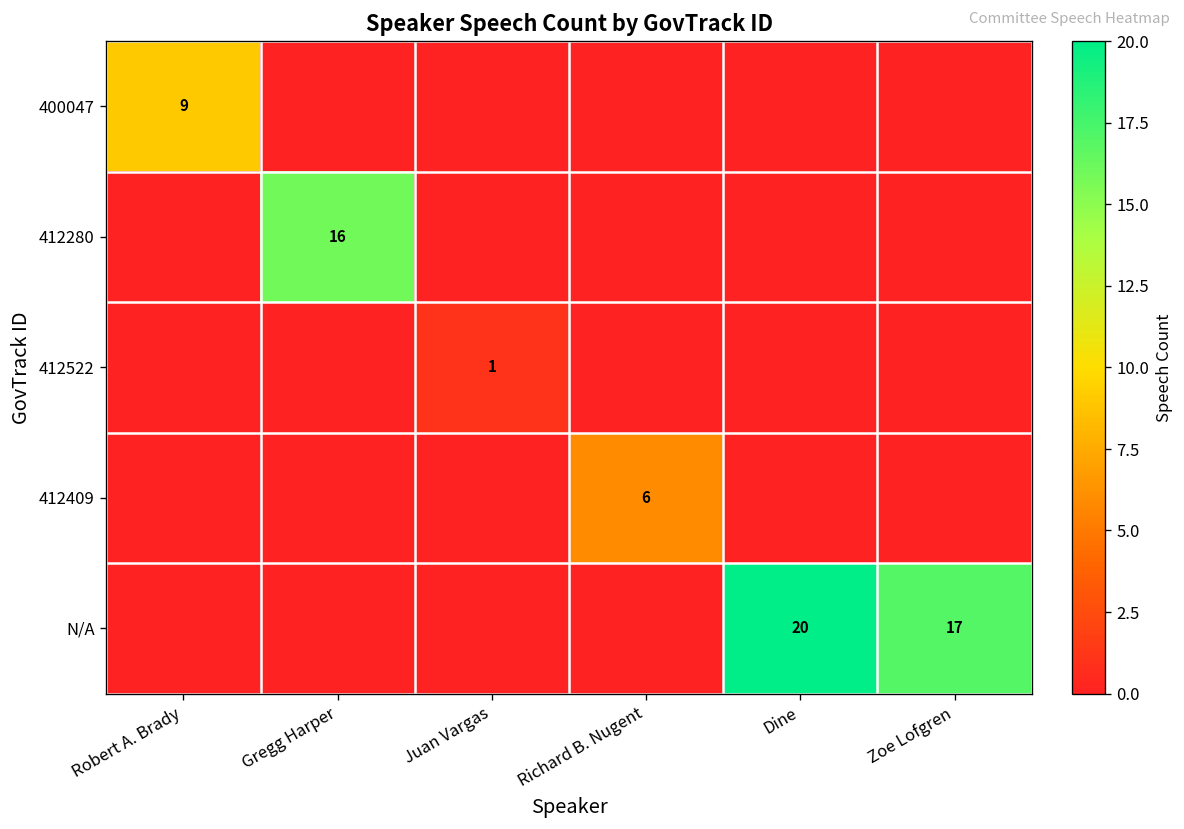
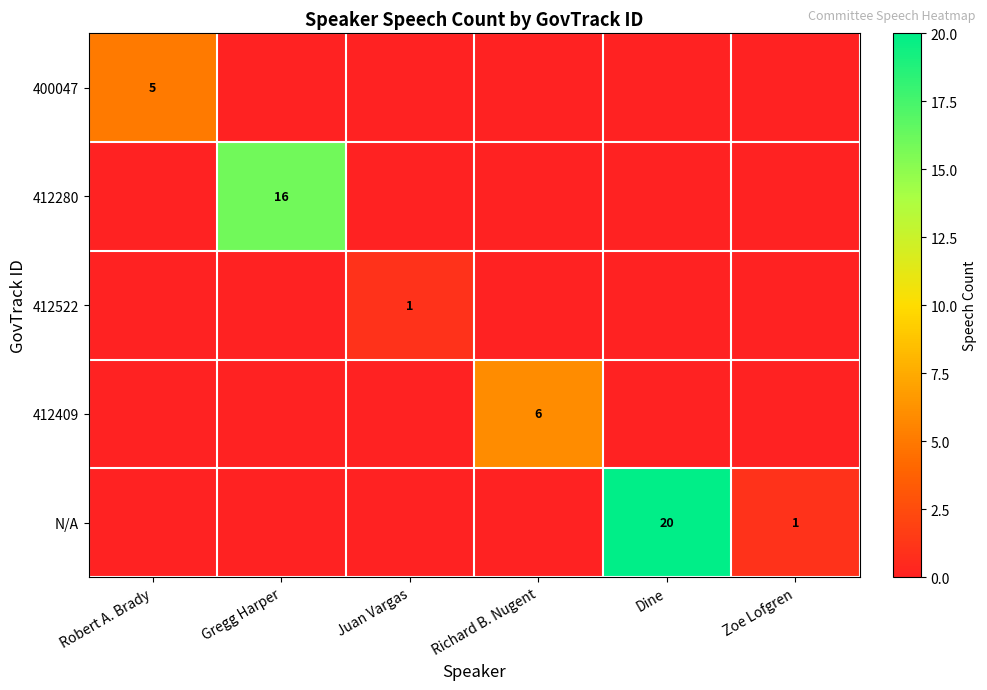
400047, Robert A. Brady: 9 -> 5
N/A, Zoe Lofgren: 17 -> 1
